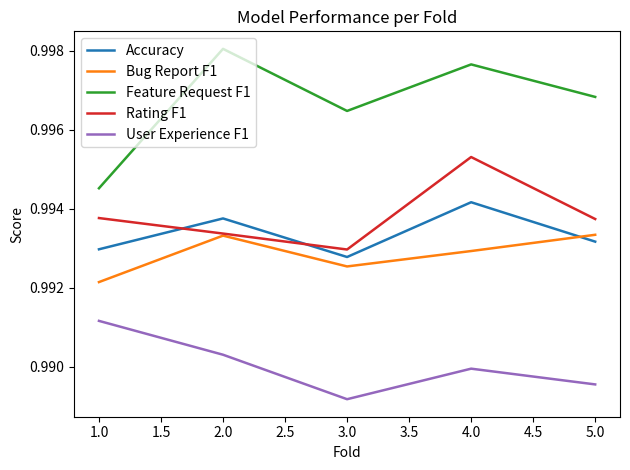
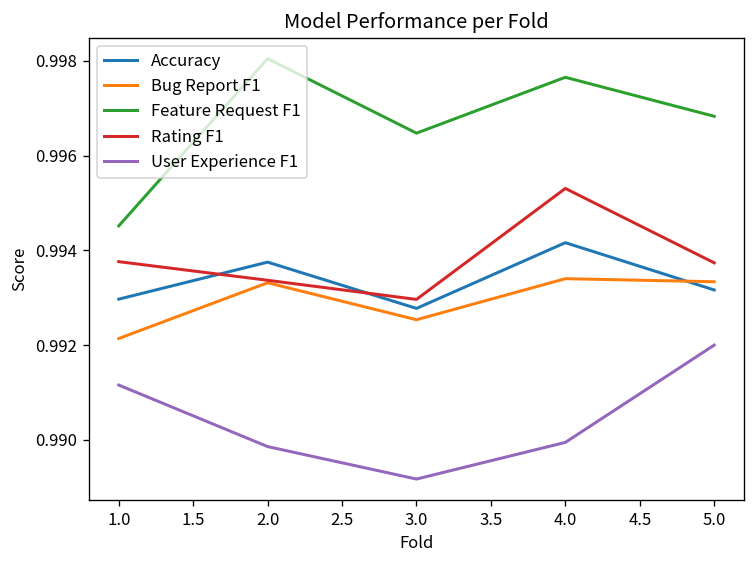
User Experience F1, 2.0: 0.9903 -> 0.9899
Bug Report F1, 4.0: 0.9929 -> 0.9934
User Experience F1, 5.0: 0.9895 -> 0.9920
